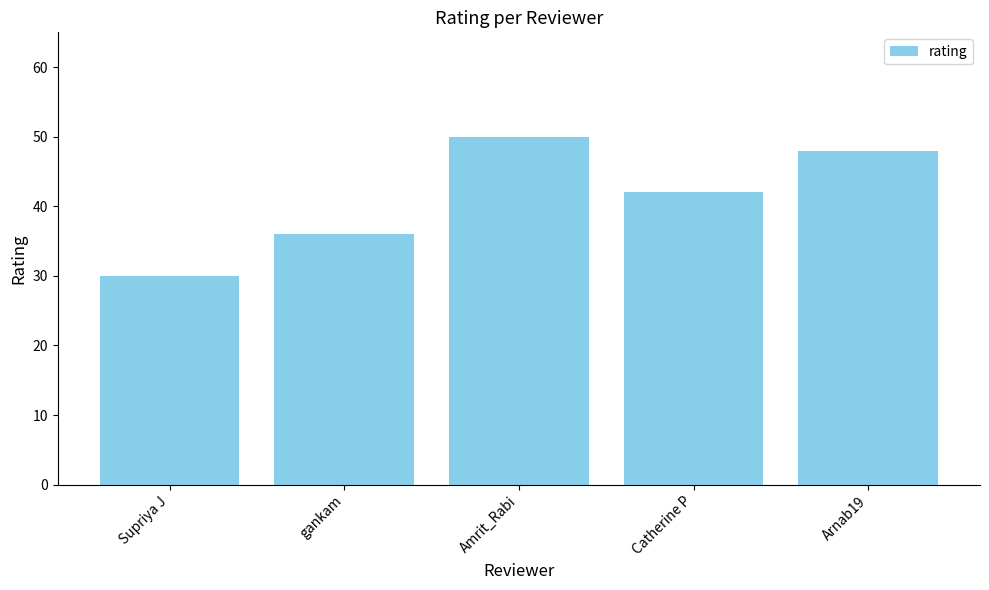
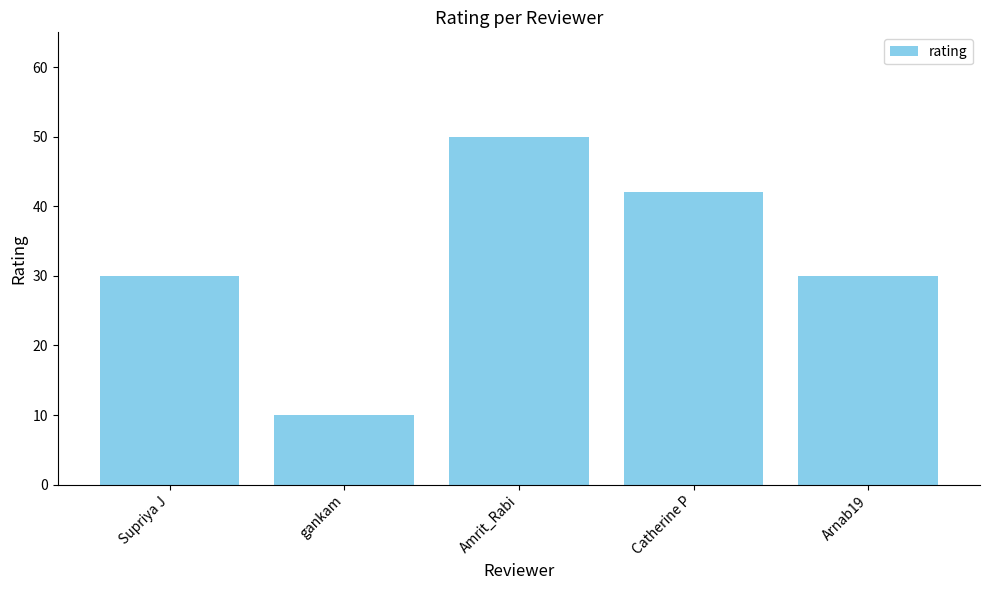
gankam: 36 -> 10
Arnab19: 48 -> 30
